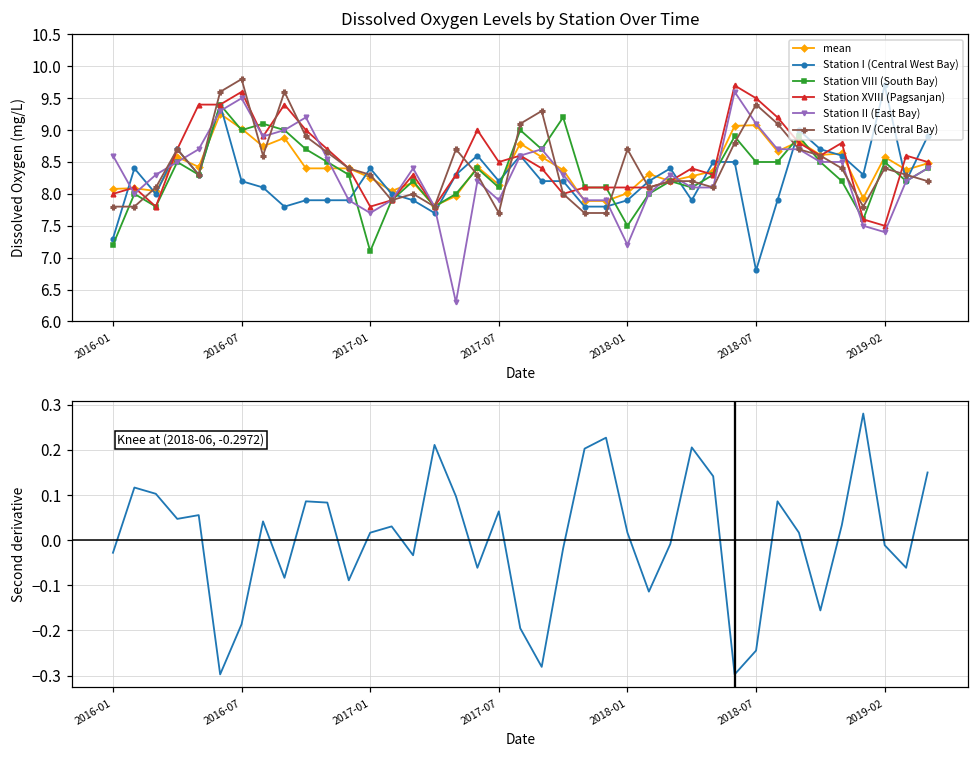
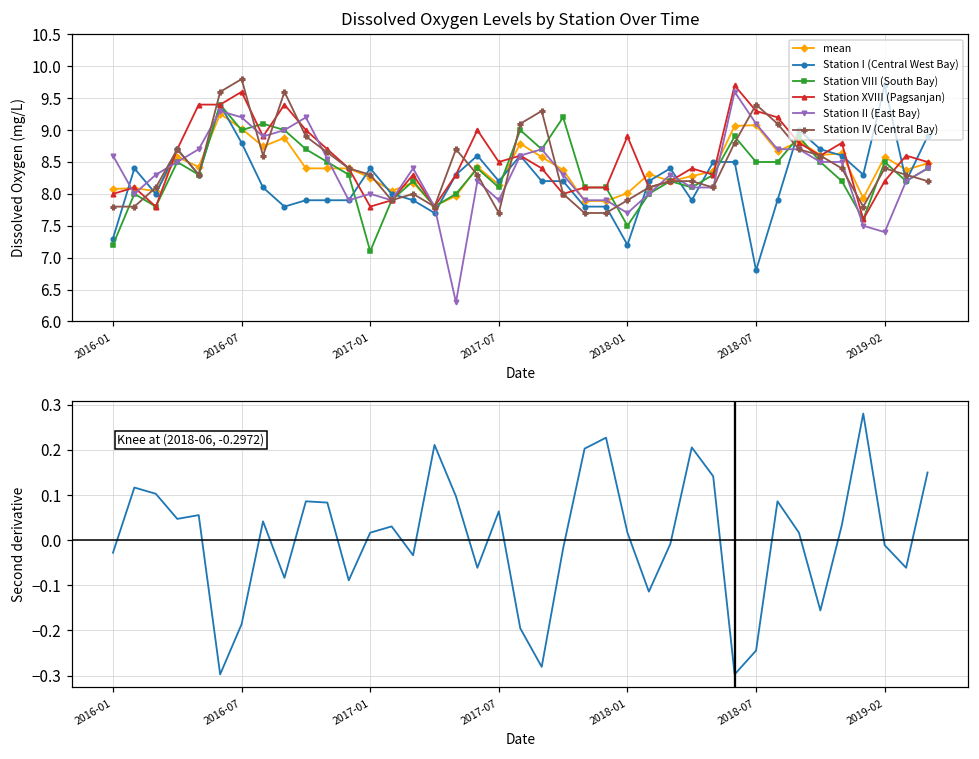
Dissolved Oxygen Levels by Station Over Time, Station I (Central West Bay), 2016-07: 8.2 -> 8.8
Dissolved Oxygen Levels by Station Over Time, Station II (East Bay), 2016-07: 9.5 -> 9.2
Dissolved Oxygen Levels by Station Over Time, Station II (East Bay), 2017-01: 7.7 -> 8.0
Dissolved Oxygen Levels by Station Over Time, Station I (Central West Bay), 2018-01: 7.9 -> 7.2
Dissolved Oxygen Levels by Station Over Time, Station XVIII (Pagsanjan), 2018-01: 8.1 -> 8.9
Dissolved Oxygen Levels by Station Over Time, Station II (East Bay), 2018-01: 7.2 -> 7.7
Dissolved Oxygen Levels by Station Over Time, Station IV (Central Bay), 2018-01: 8.7 -> 7.9
Dissolved Oxygen Levels by Station Over Time, Station XVIII (Pagsanjan), 2018-07: 9.5 -> 9.3
Dissolved Oxygen Levels by Station Over Time, Station XVIII (Pagsanjan), 2019-02: 7.5 -> 8.2
